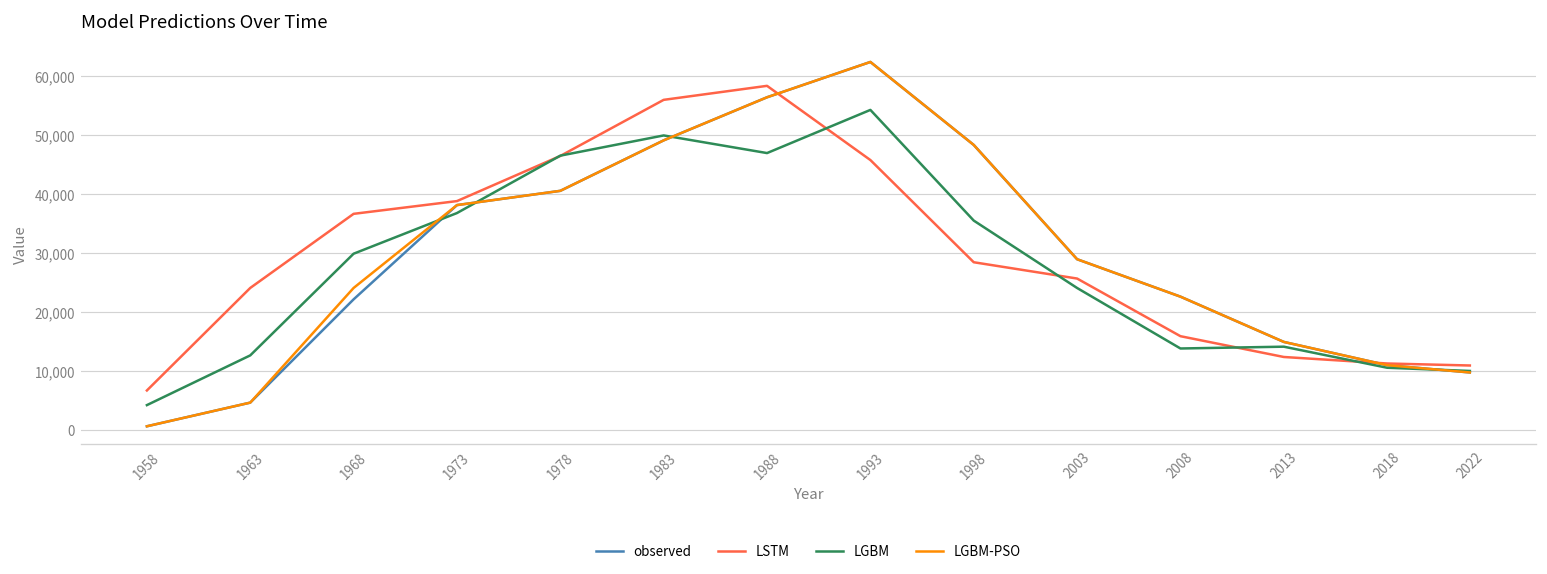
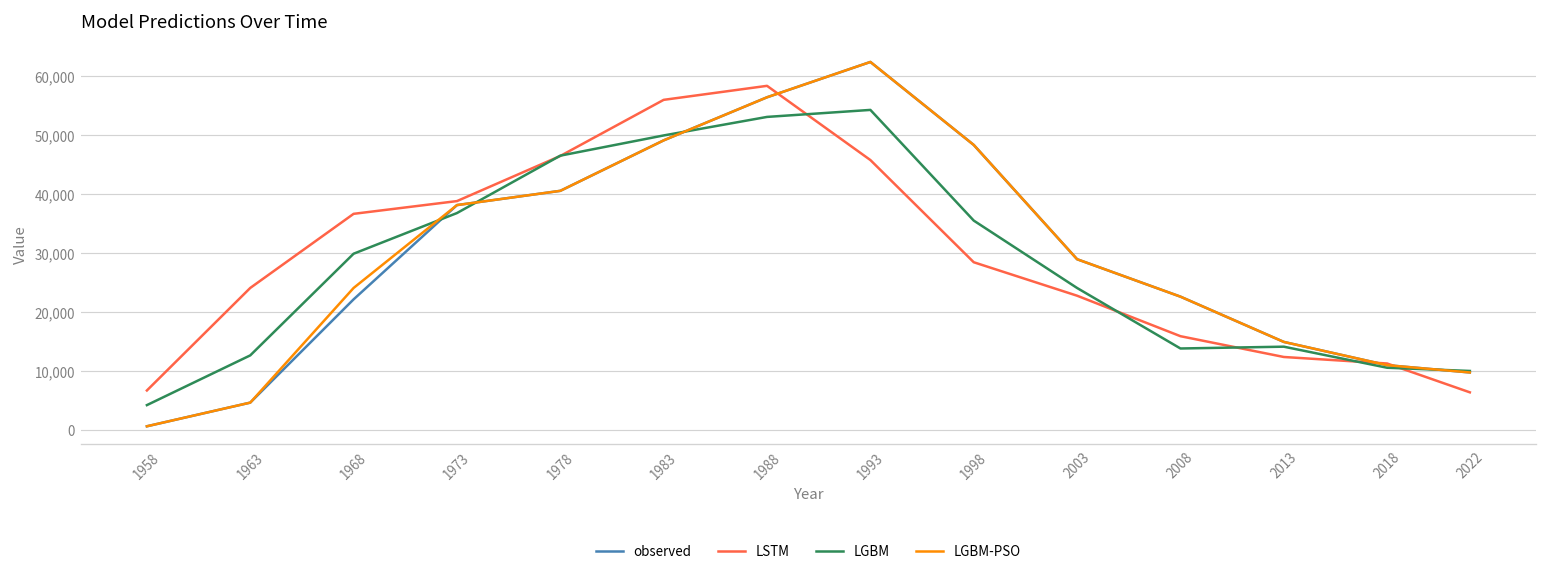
LGBM, 1988: 47,000 -> 53,000
LSTM, 2003: 26,000 -> 23,000
LSTM, 2022: 11,000 -> 6,000
